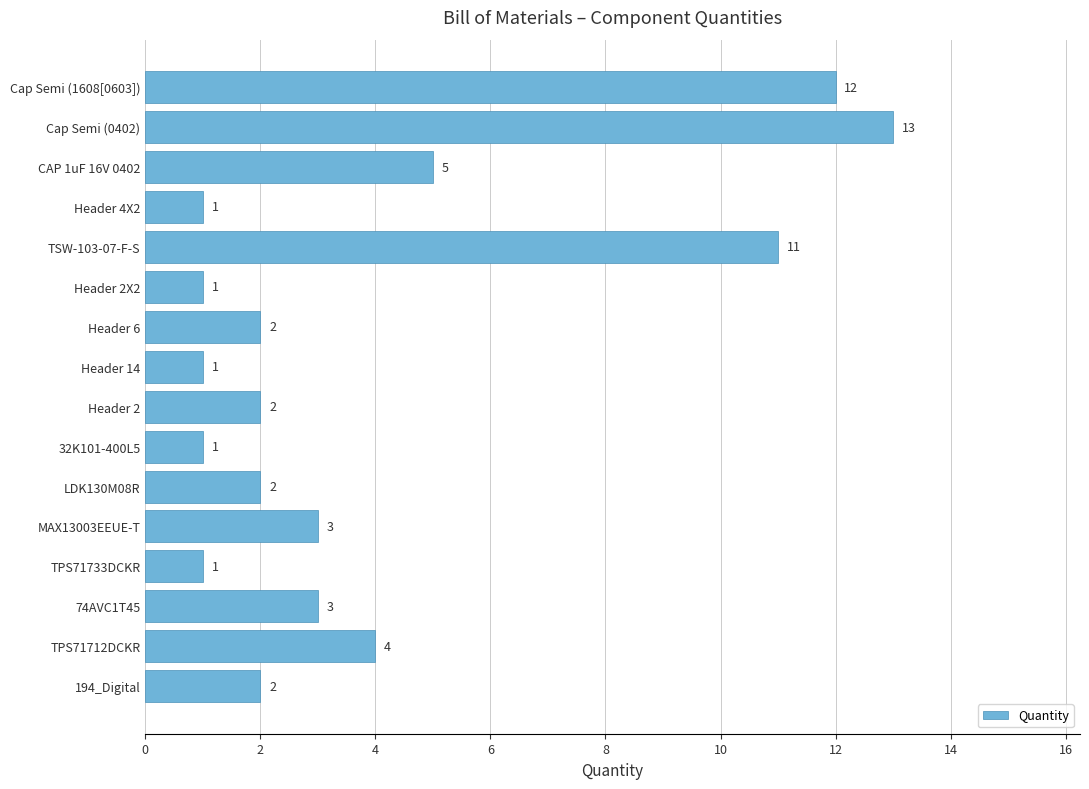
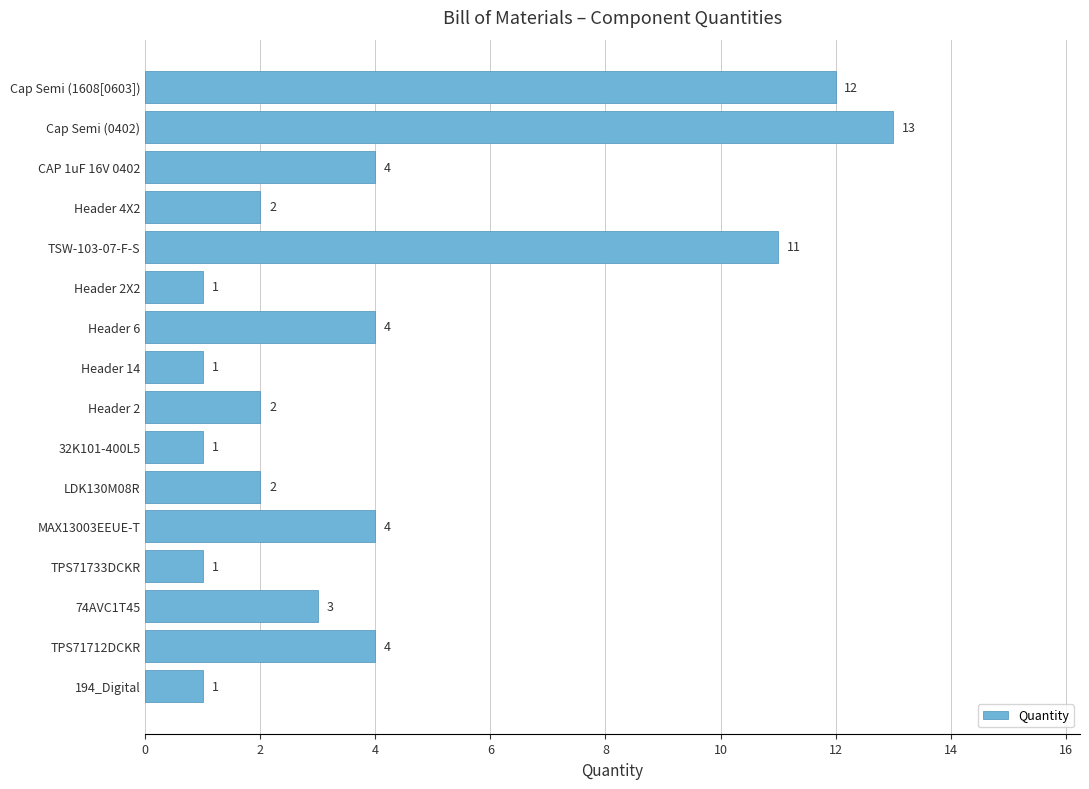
CAP 1uF 16V 0402: 5 -> 4
Header 4X2: 1 -> 2
Header 6: 2 -> 4
MAX13003EEUE-T: 3 -> 4
194_Digital: 2 -> 1
